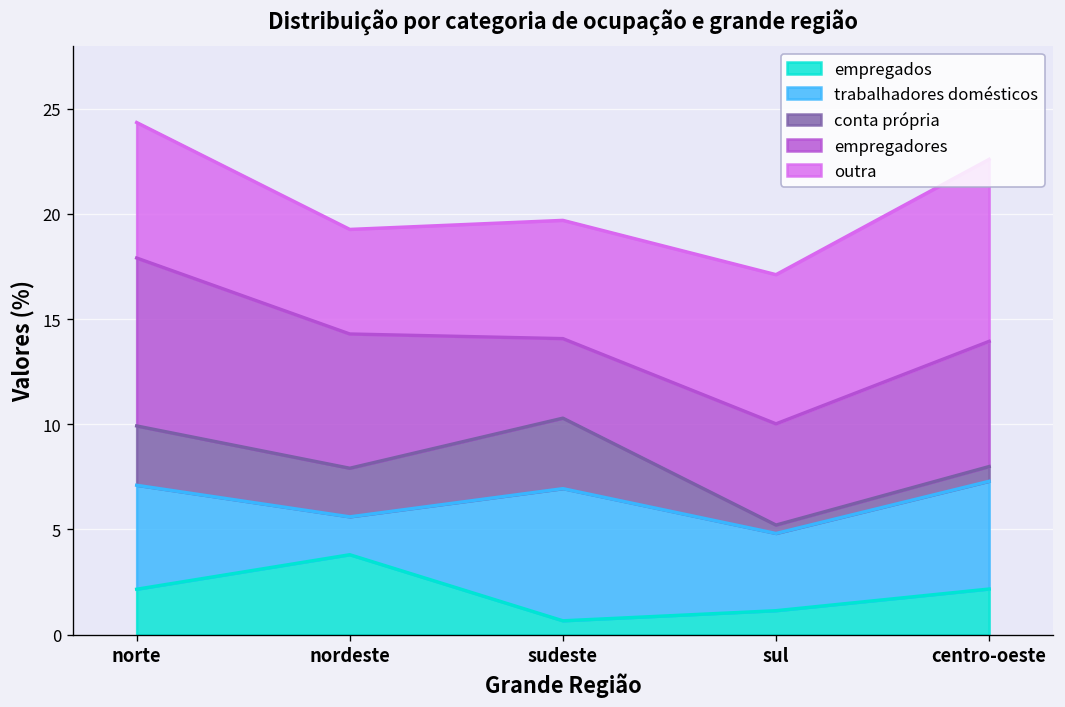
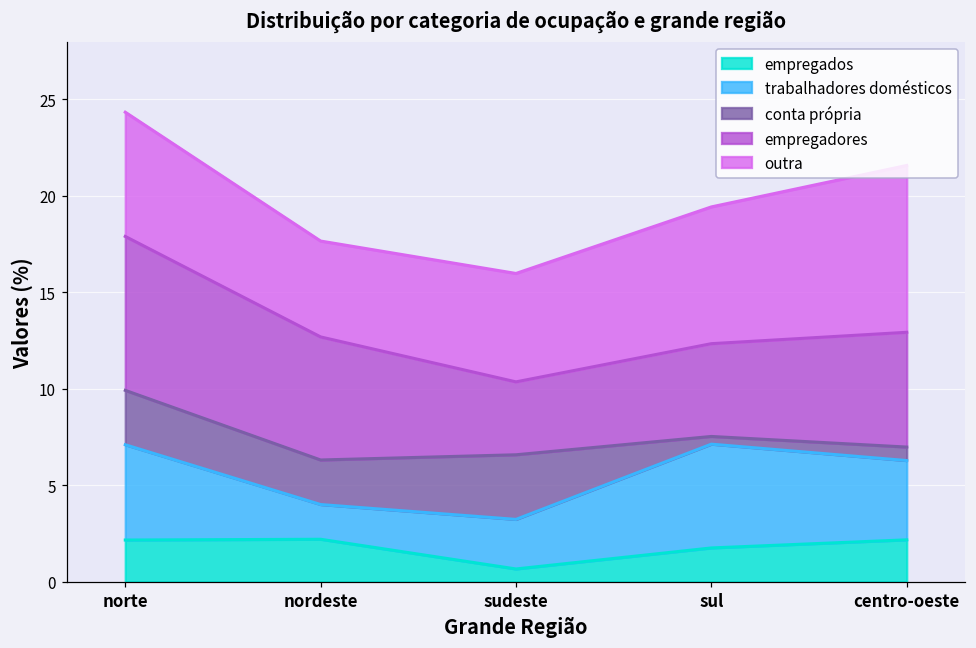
empregados, nordeste: 3.8 -> 2.2
trabalhadores domésticos, sudeste: 6.3 -> 2.6
empregados, sul: 1.1 -> 1.8
trabalhadores domésticos, sul: 3.7 -> 5.4
trabalhadores domésticos, centro-oeste: 5.1 -> 4.1
